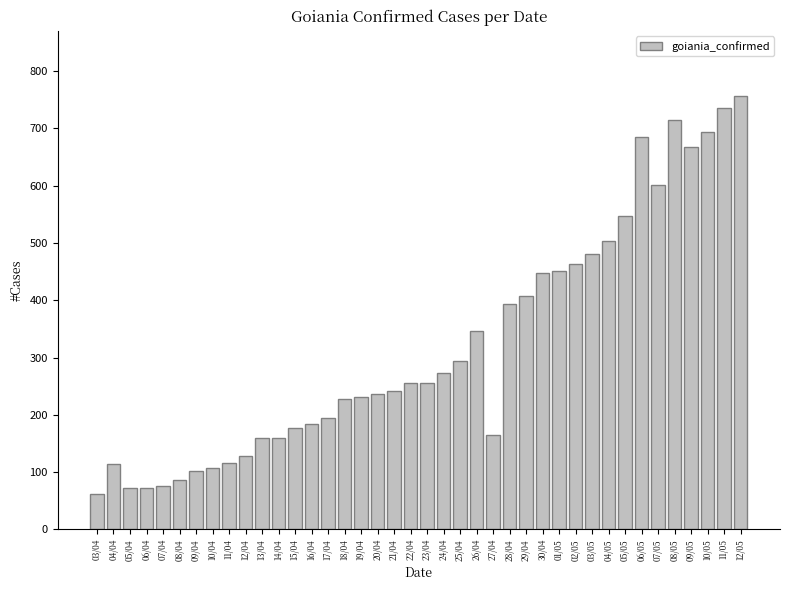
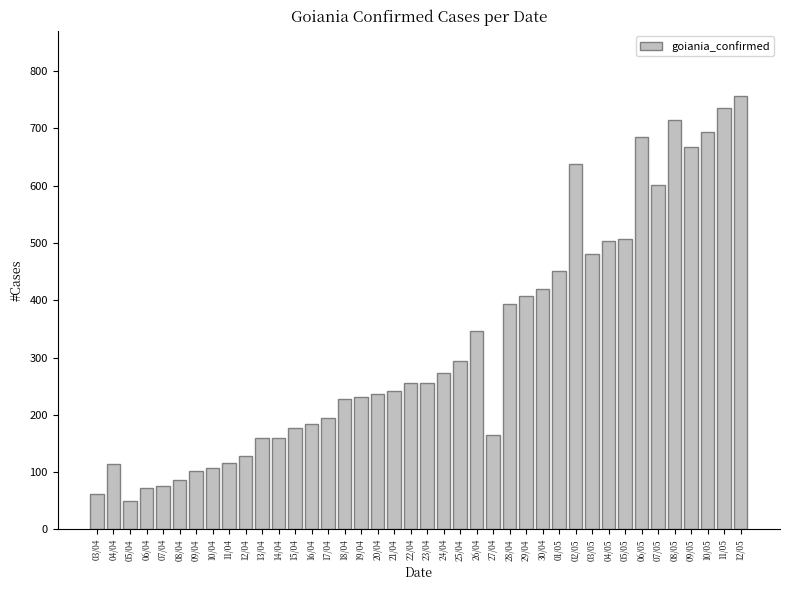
05/04: 70 -> 50
30/04: 450 -> 420
02/05: 460 -> 640
05/05: 550 -> 510
